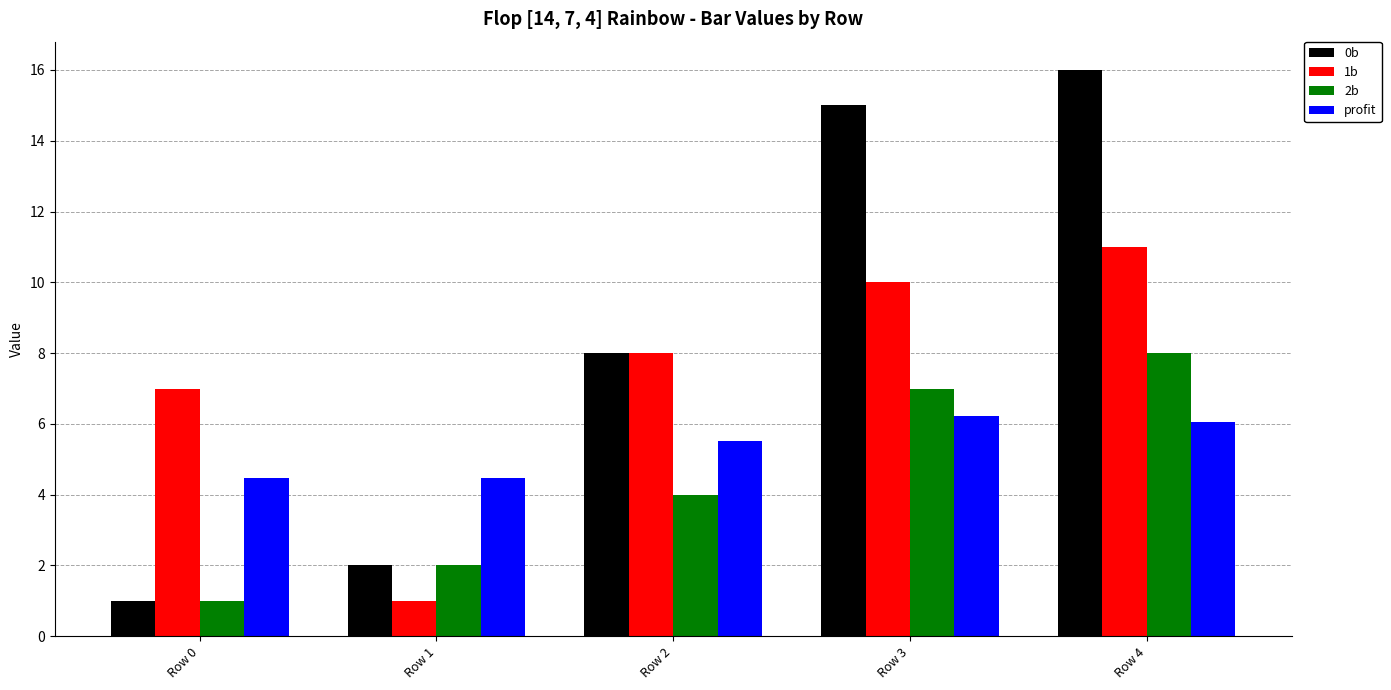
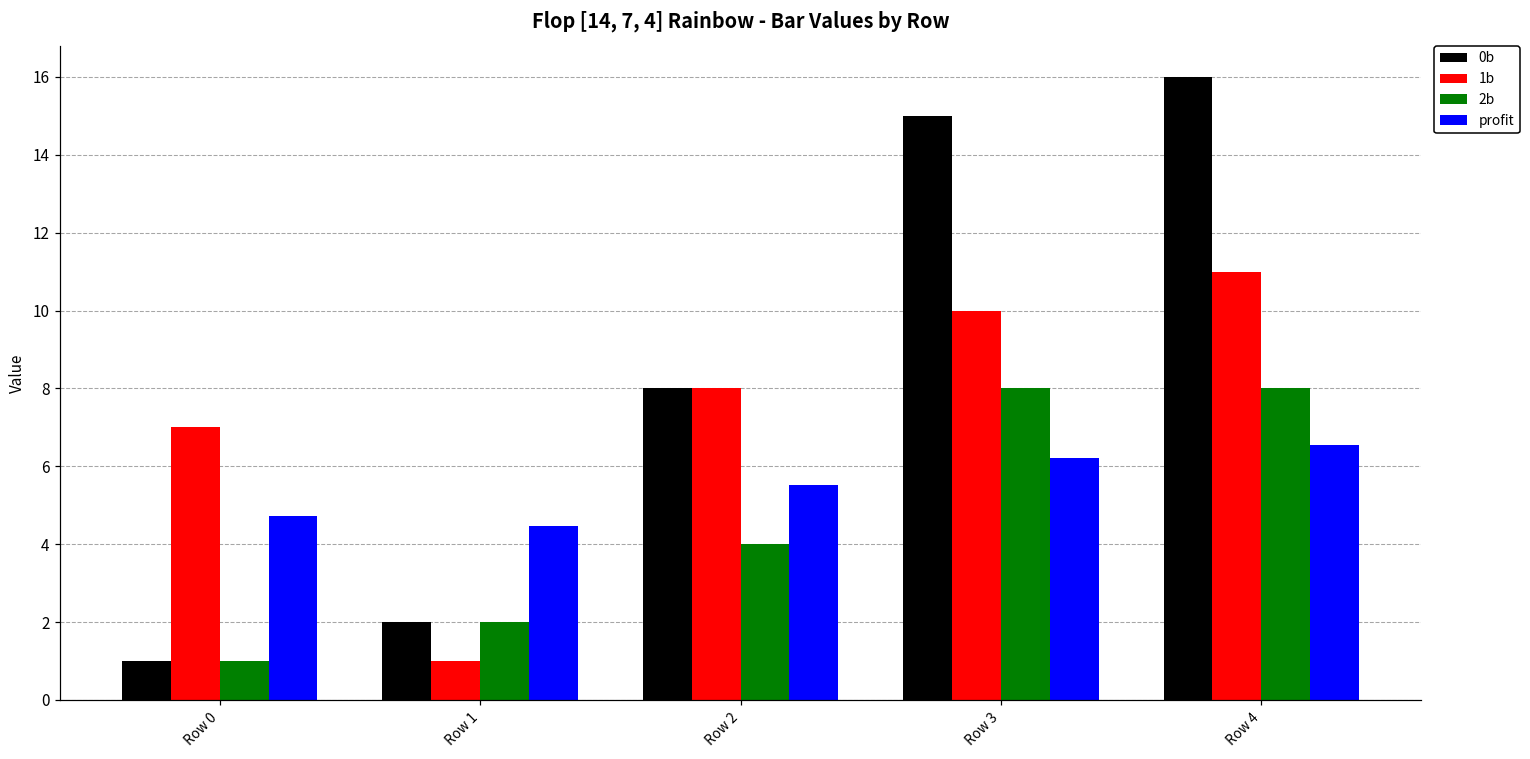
profit, Row 0: 4.5 -> 4.7
2b, Row 3: 7 -> 8
profit, Row 4: 6.0 -> 6.5
